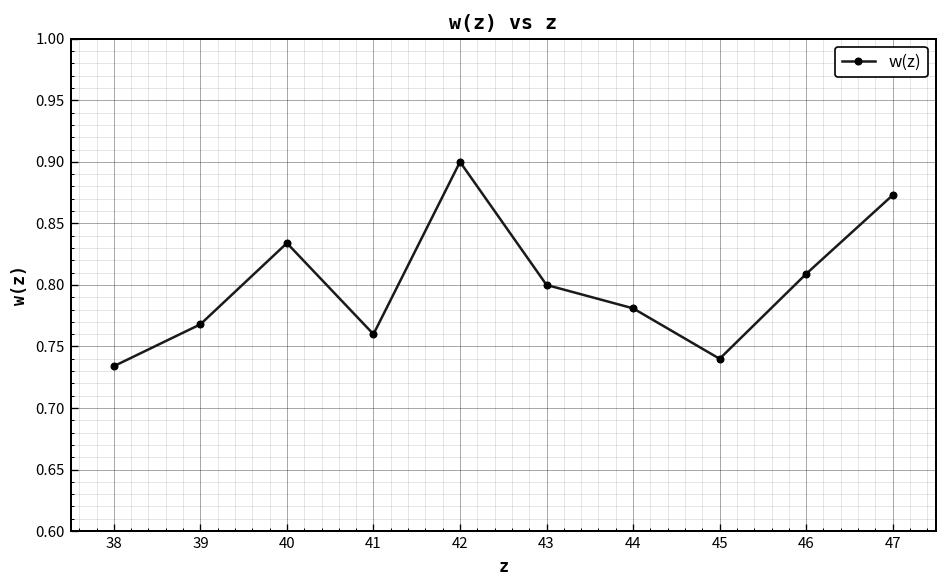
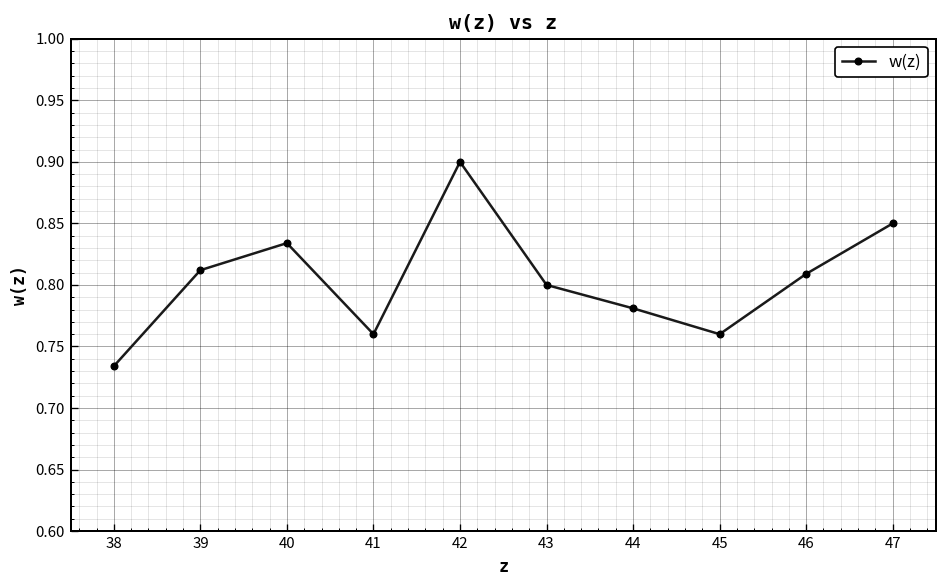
39: 0.768 -> 0.812
45: 0.74 -> 0.76
47: 0.873 -> 0.850
